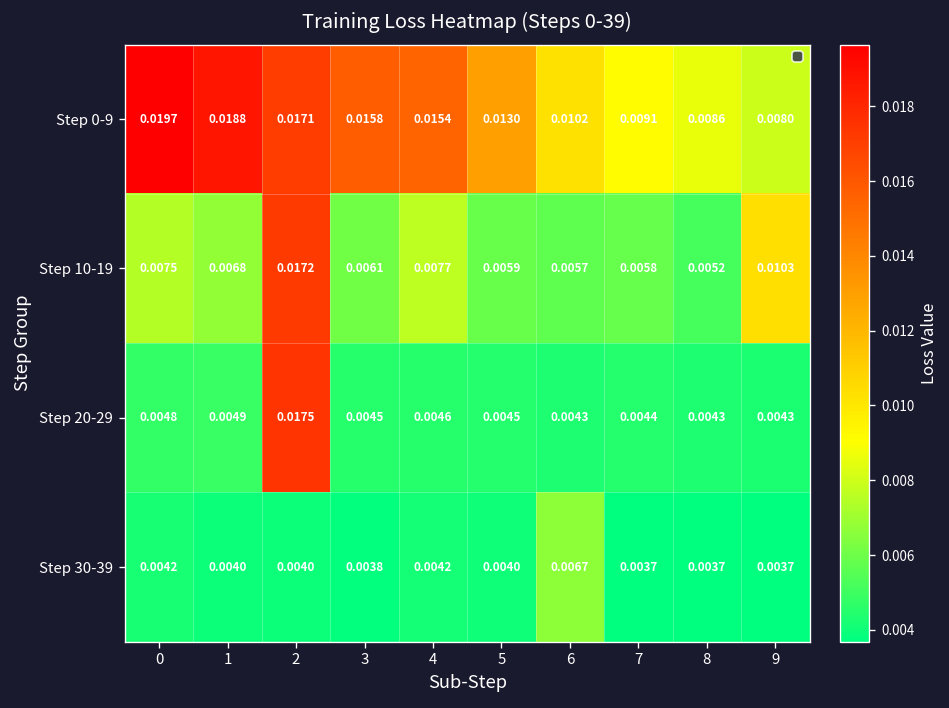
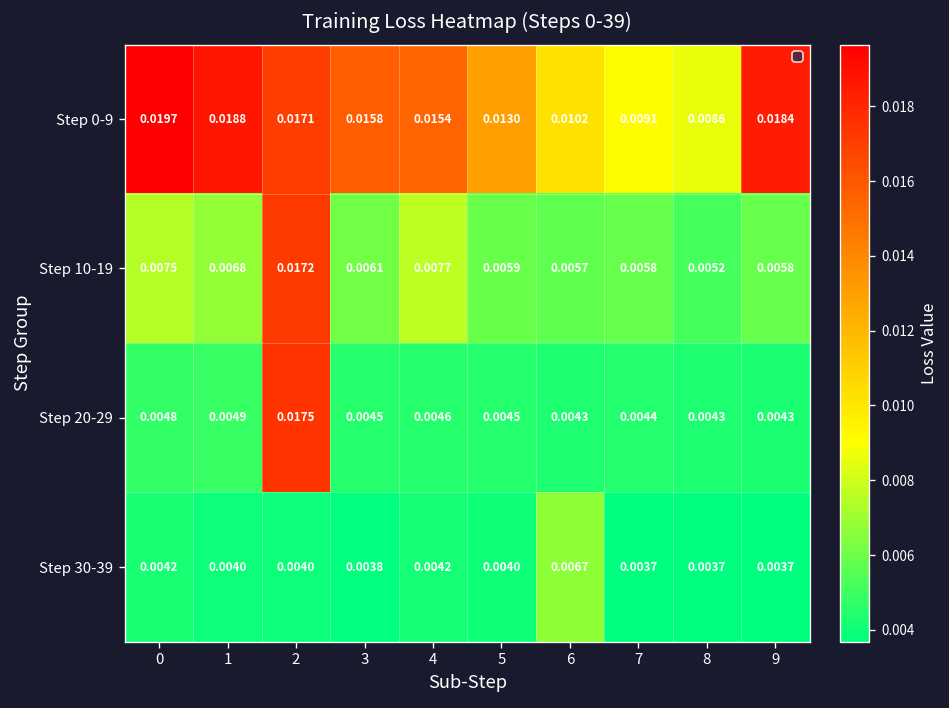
Step 0-9, 9: 0.0080 -> 0.0184
Step 10-19, 9: 0.0103 -> 0.0058
